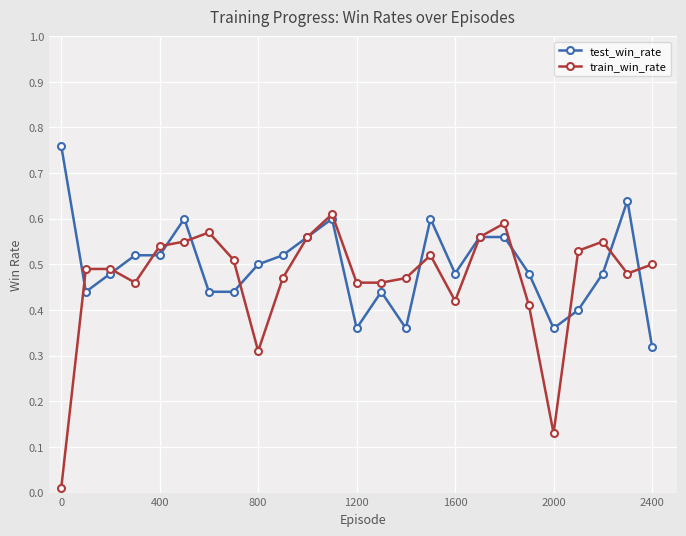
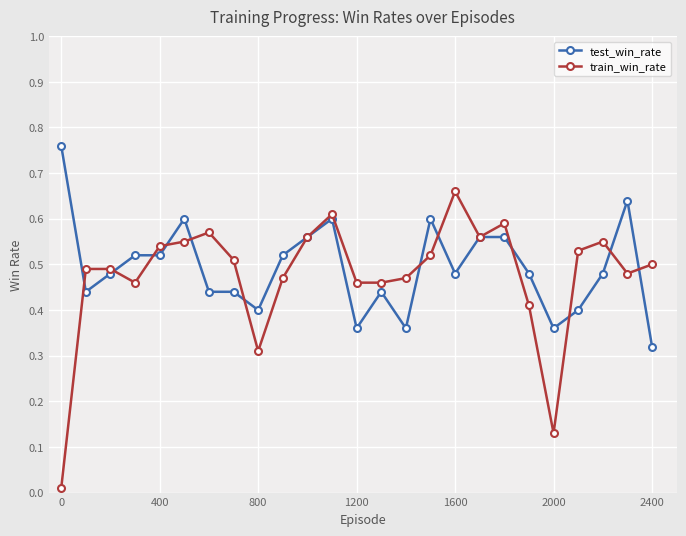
test_win_rate, 800: 0.5 -> 0.4
train_win_rate, 1600: 0.42 -> 0.66
